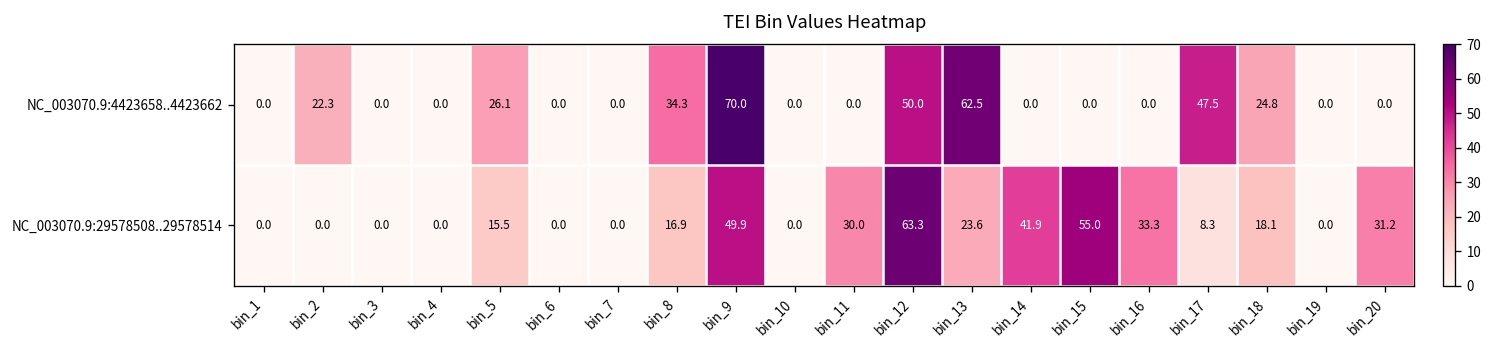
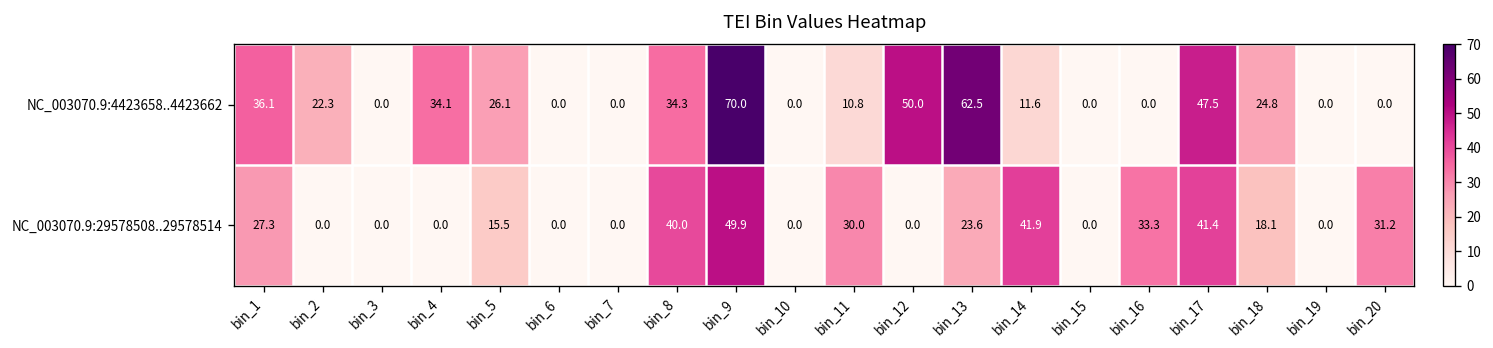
NC_003070.9:4423658..4423662, bin_1: 0.0 -> 36.1
NC_003070.9:4423658..4423662, bin_4: 0.0 -> 34.1
NC_003070.9:4423658..4423662, bin_11: 0.0 -> 10.8
NC_003070.9:4423658..4423662, bin_14: 0.0 -> 11.6
NC_003070.9:29578508..29578514, bin_1: 0.0 -> 27.3
NC_003070.9:29578508..29578514, bin_8: 16.9 -> 40.0
NC_003070.9:29578508..29578514, bin_12: 63.3 -> 0.0
NC_003070.9:29578508..29578514, bin_15: 55.0 -> 0.0
NC_003070.9:29578508..29578514, bin_17: 8.3 -> 41.4
